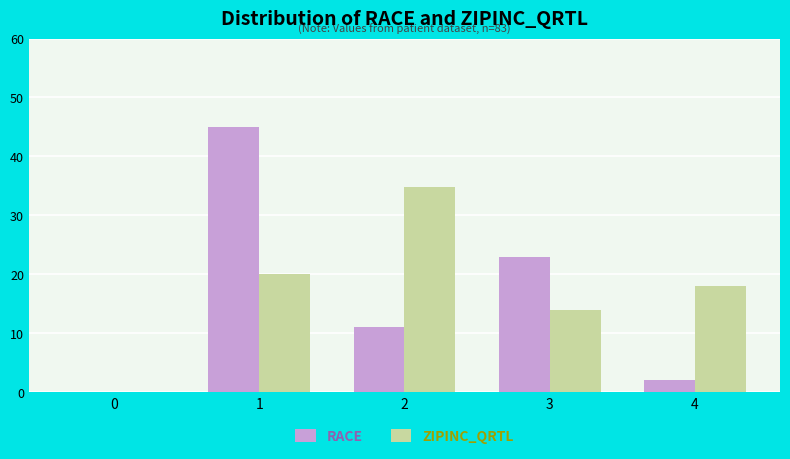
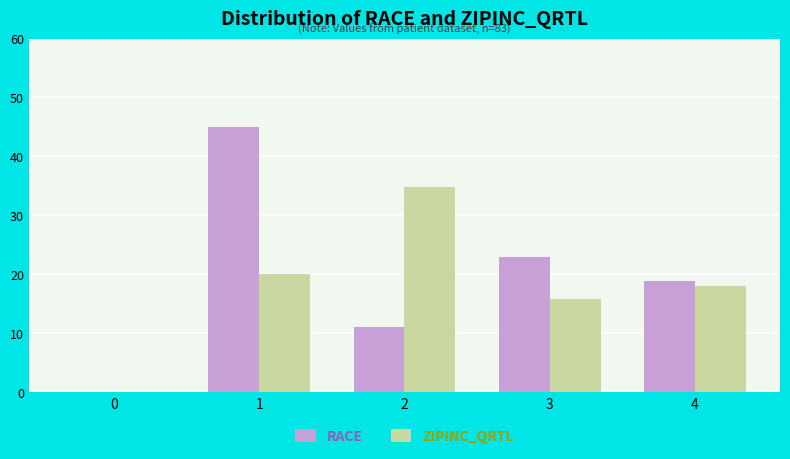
ZIPINC_QRTL, 3: 14 -> 16
RACE, 4: 2 -> 19
